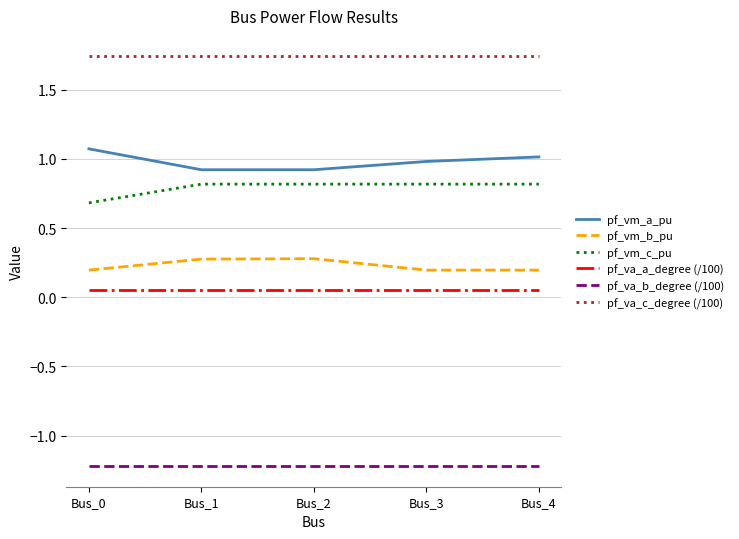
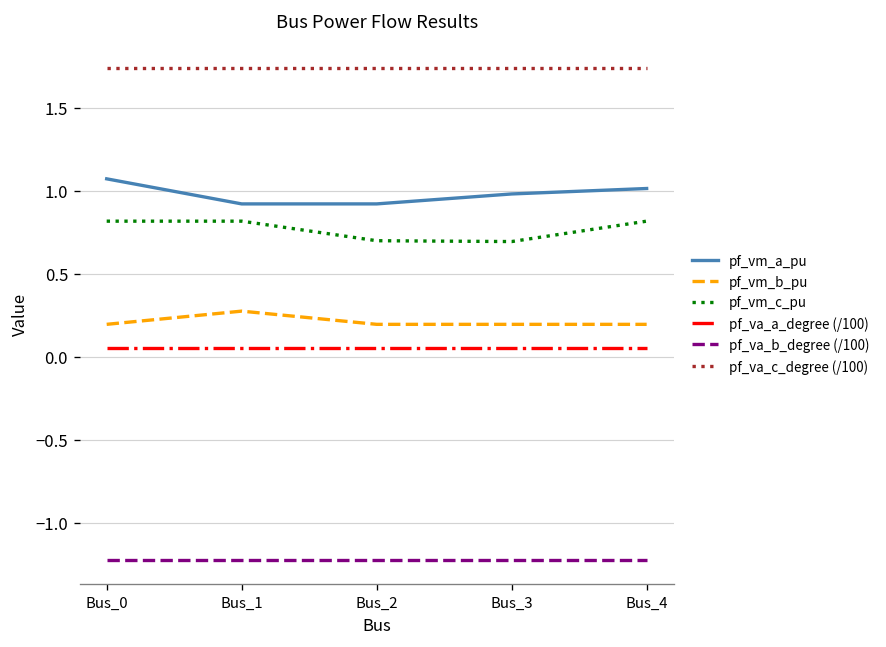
pf_vm_c_pu, Bus_0: 0.68 -> 0.82
pf_vm_b_pu, Bus_2: 0.28 -> 0.20
pf_vm_c_pu, Bus_2: 0.82 -> 0.70
pf_vm_c_pu, Bus_3: 0.82 -> 0.70
